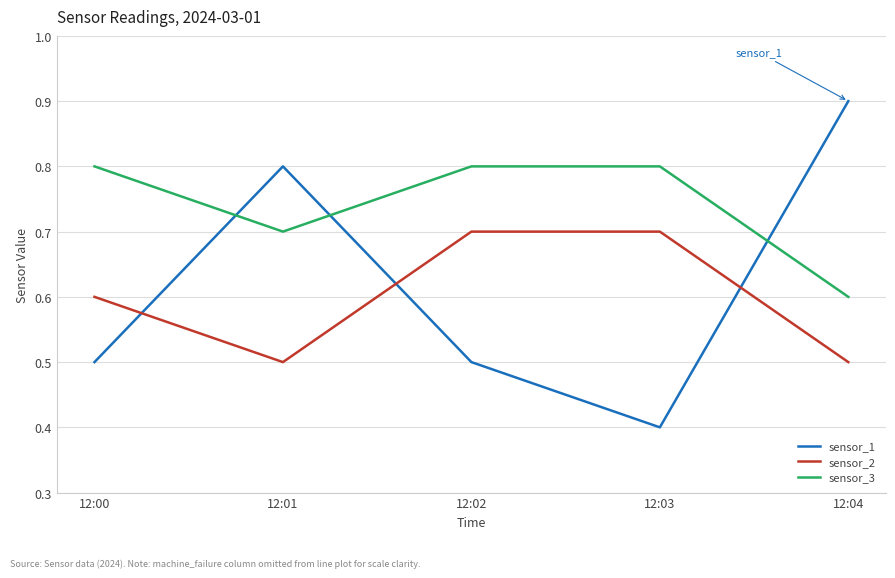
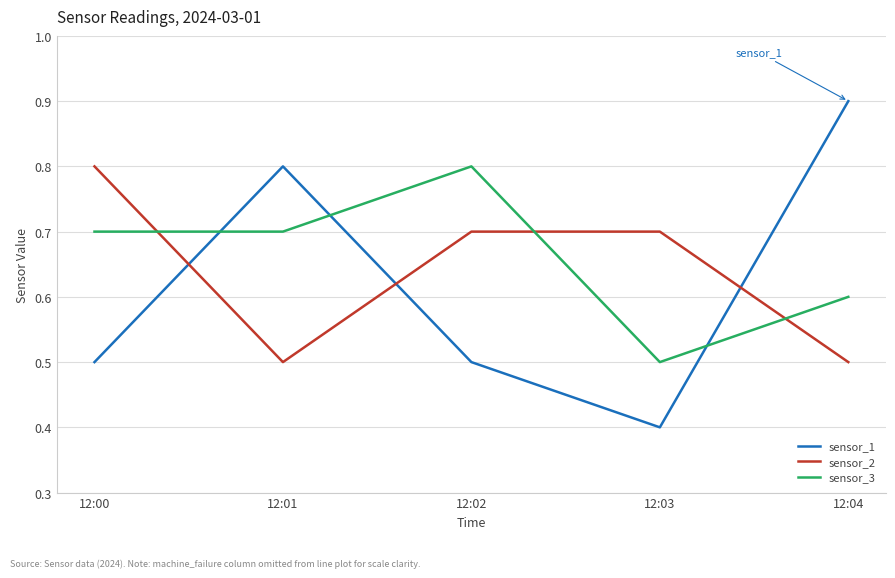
sensor_2, 12:00: 0.6 -> 0.8
sensor_3, 12:00: 0.8 -> 0.7
sensor_3, 12:03: 0.8 -> 0.5
